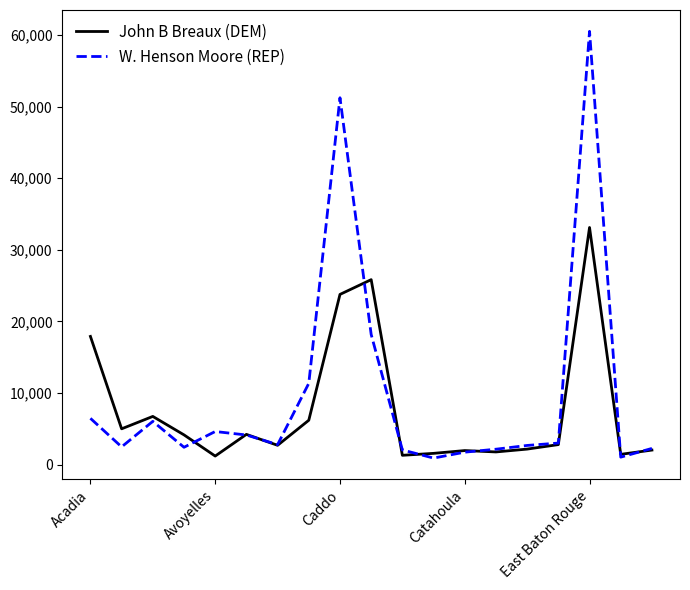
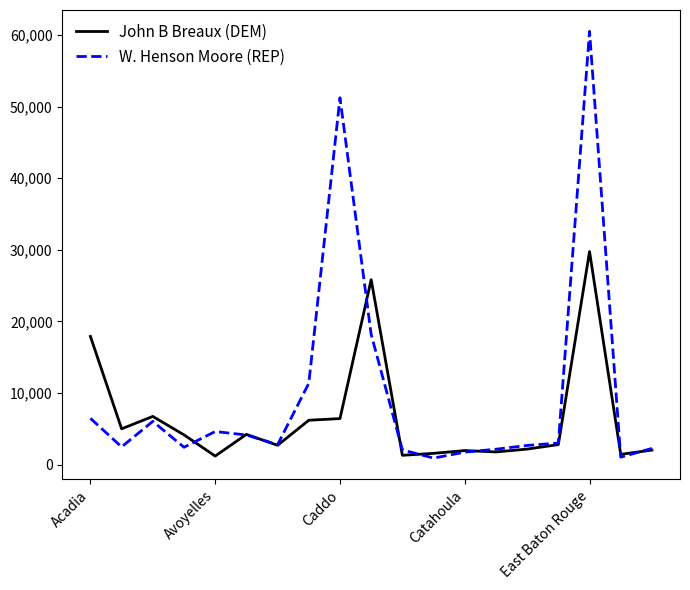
John B Breaux (DEM), Caddo: 24,000 -> 6,000
John B Breaux (DEM), East Baton Rouge: 33,000 -> 30,000
